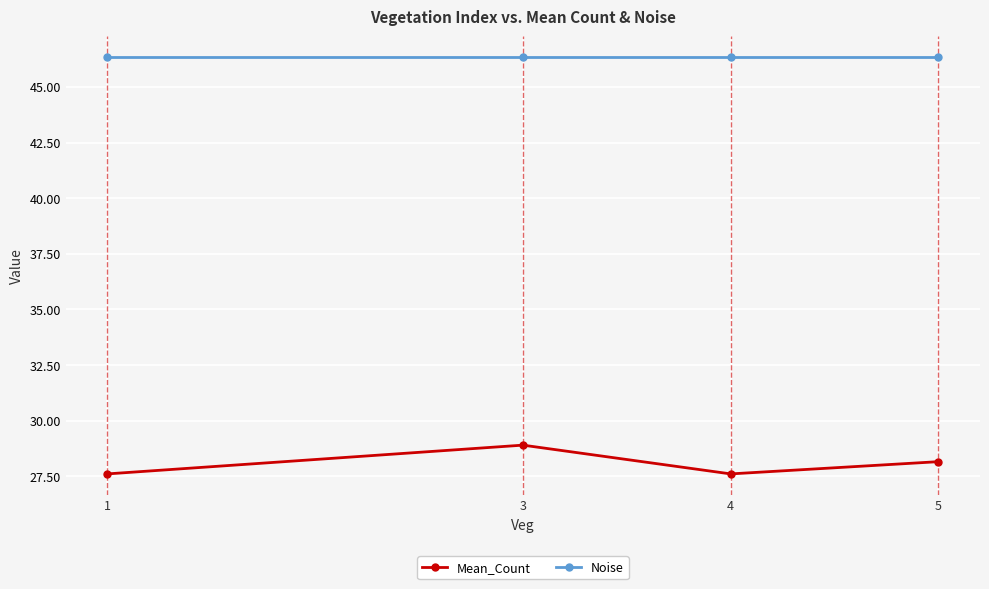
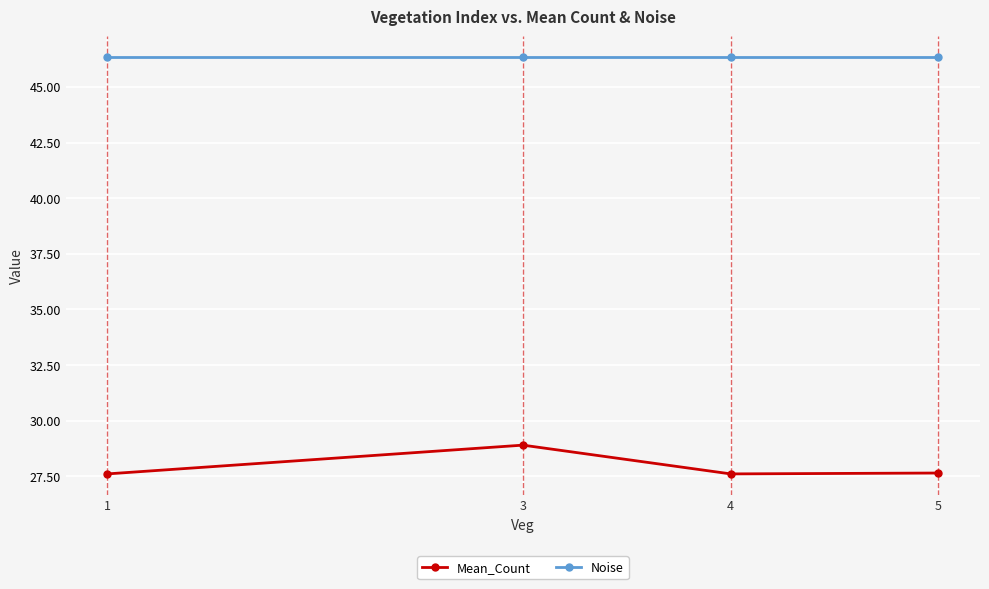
Mean_Count, 5: 28.2 -> 27.6
